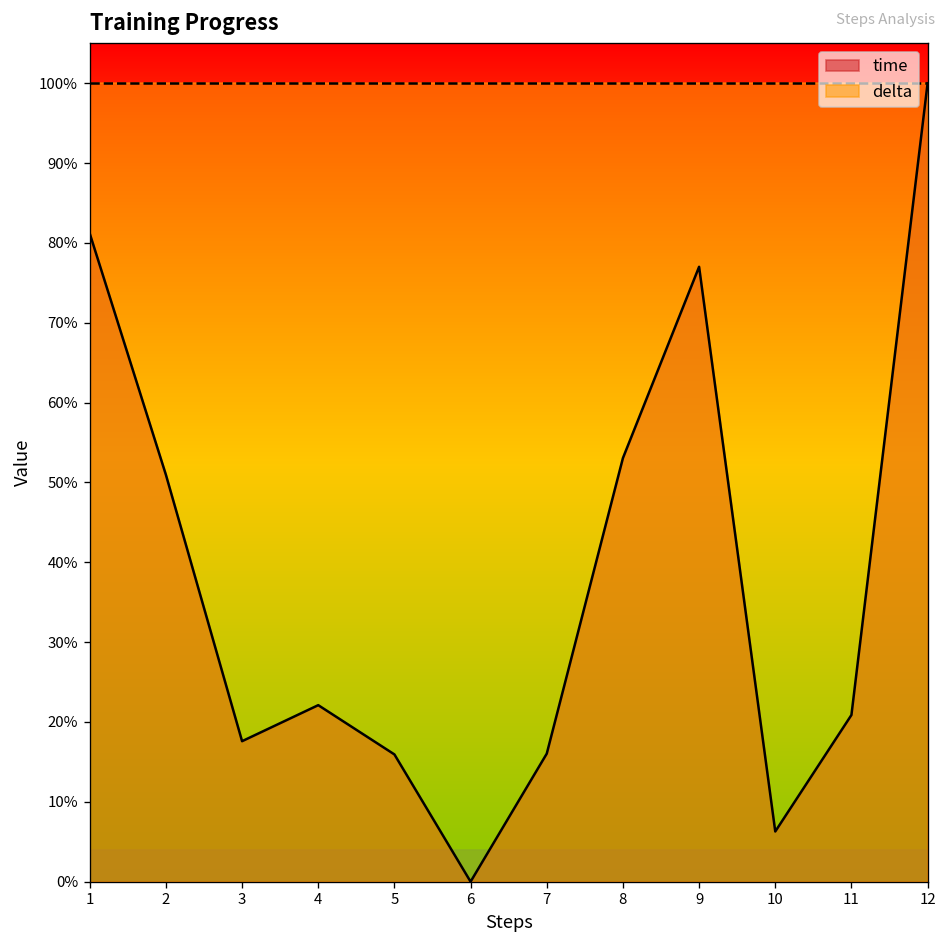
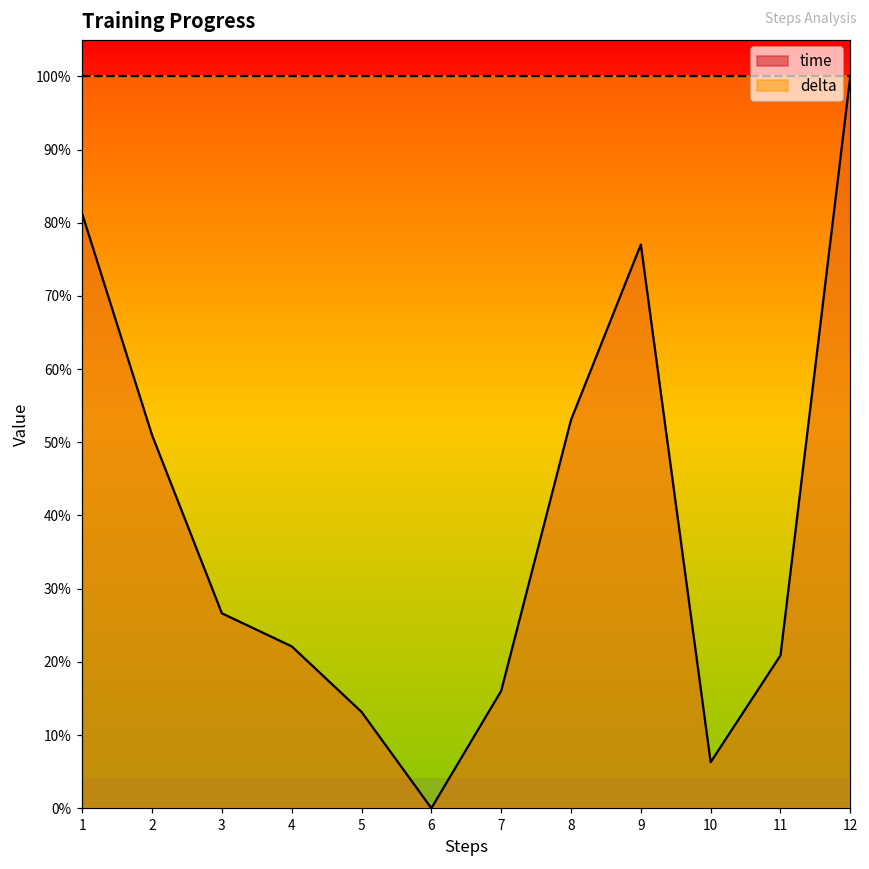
time, 3: 18% -> 27%
time, 5: 16% -> 13%
